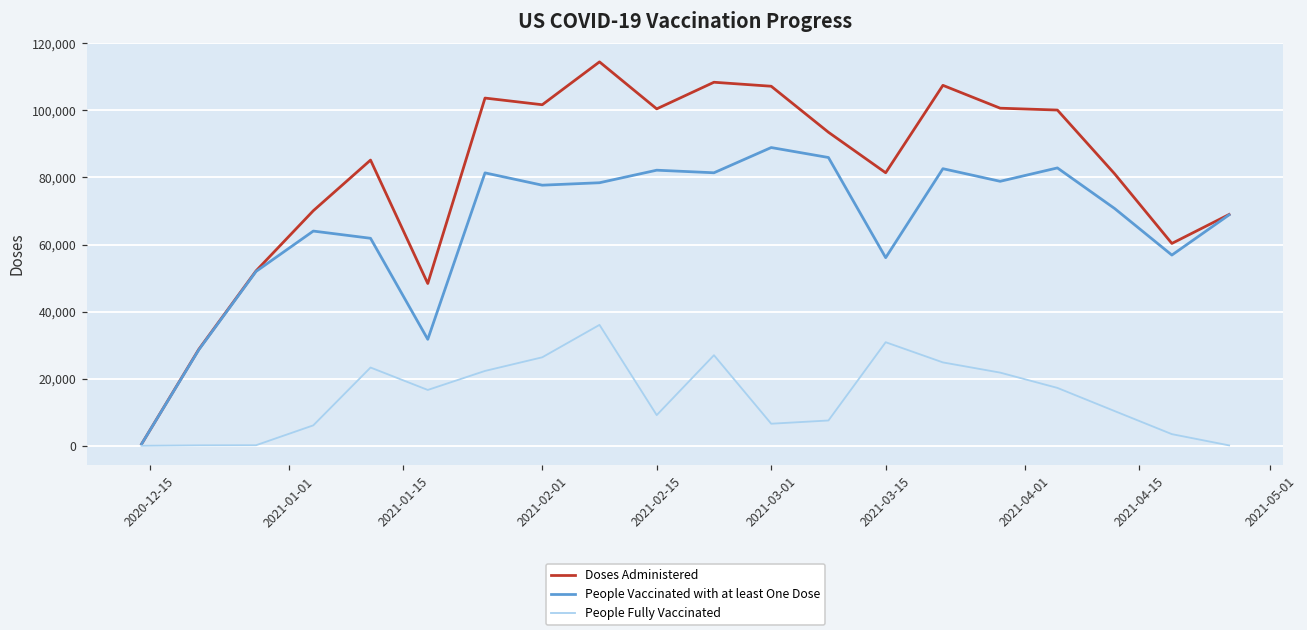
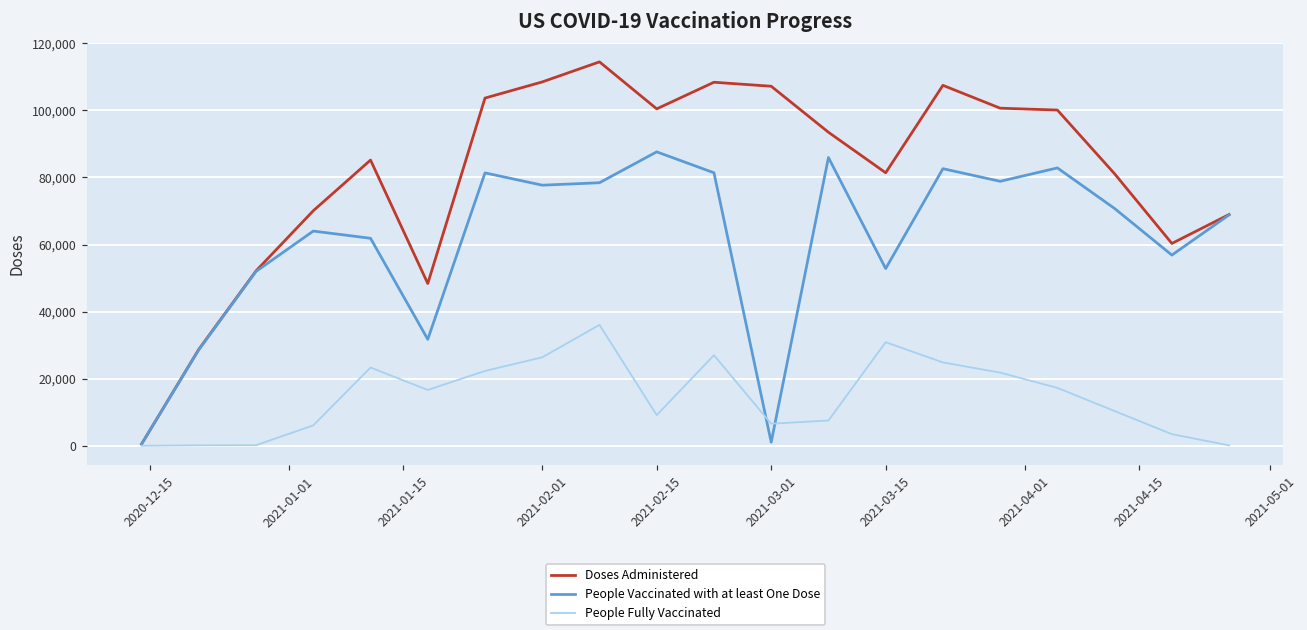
Doses Administered, 2021-02-01: 102,000 -> 108,000
People Vaccinated with at least One Dose, 2021-02-15: 82,000 -> 88,000
People Vaccinated with at least One Dose, 2021-03-01: 89,000 -> 1,000
People Vaccinated with at least One Dose, 2021-03-15: 56,000 -> 53,000
